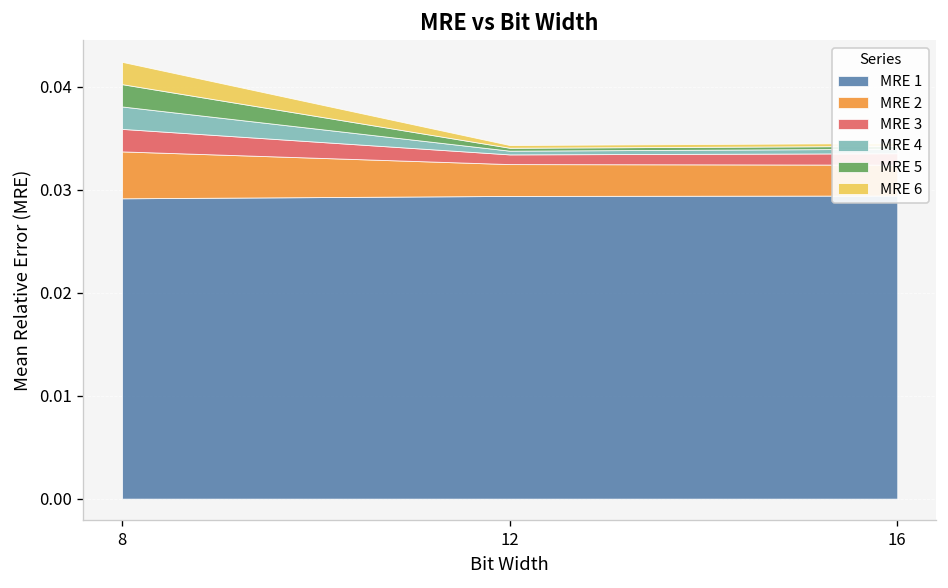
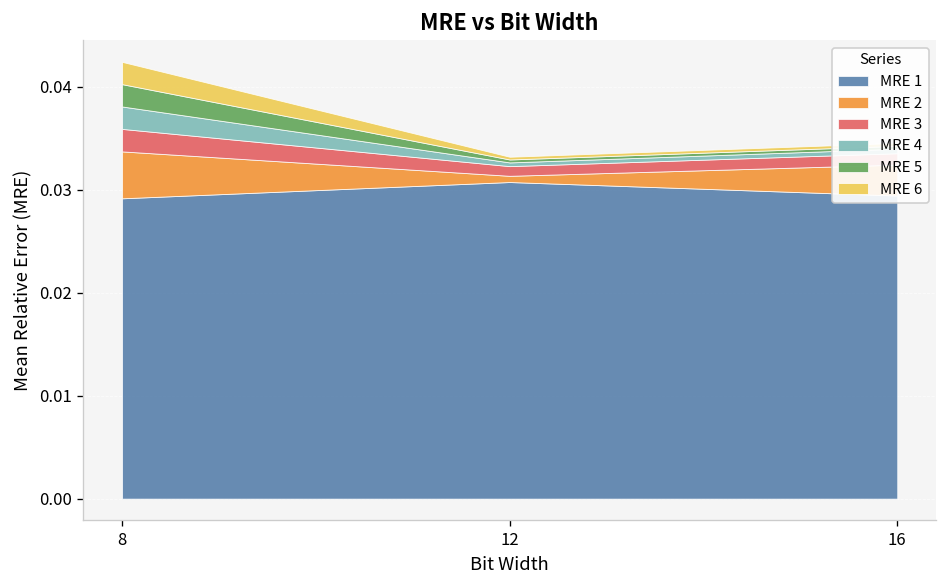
MRE 1, 12: 0.029 -> 0.031
MRE 2, 12: 0.003 -> 0.001
